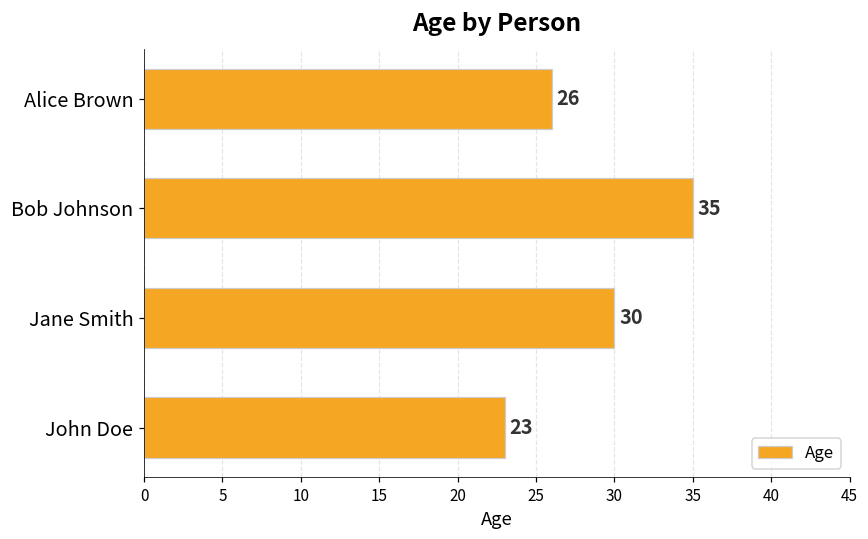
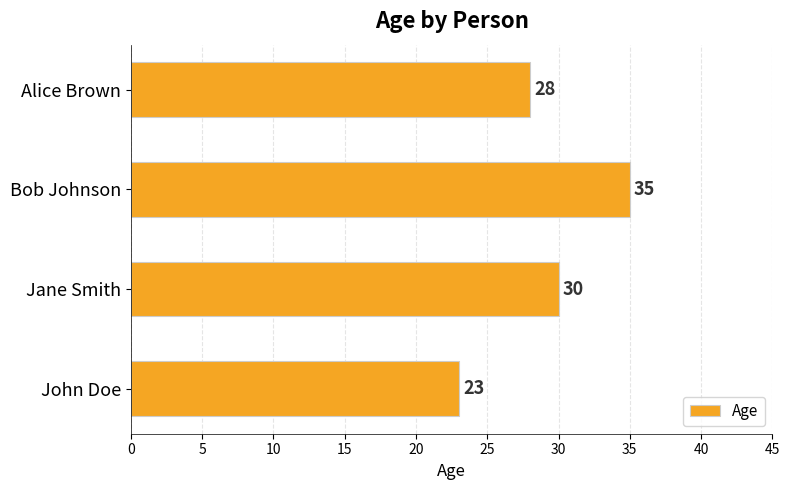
Alice Brown: 26 -> 28
